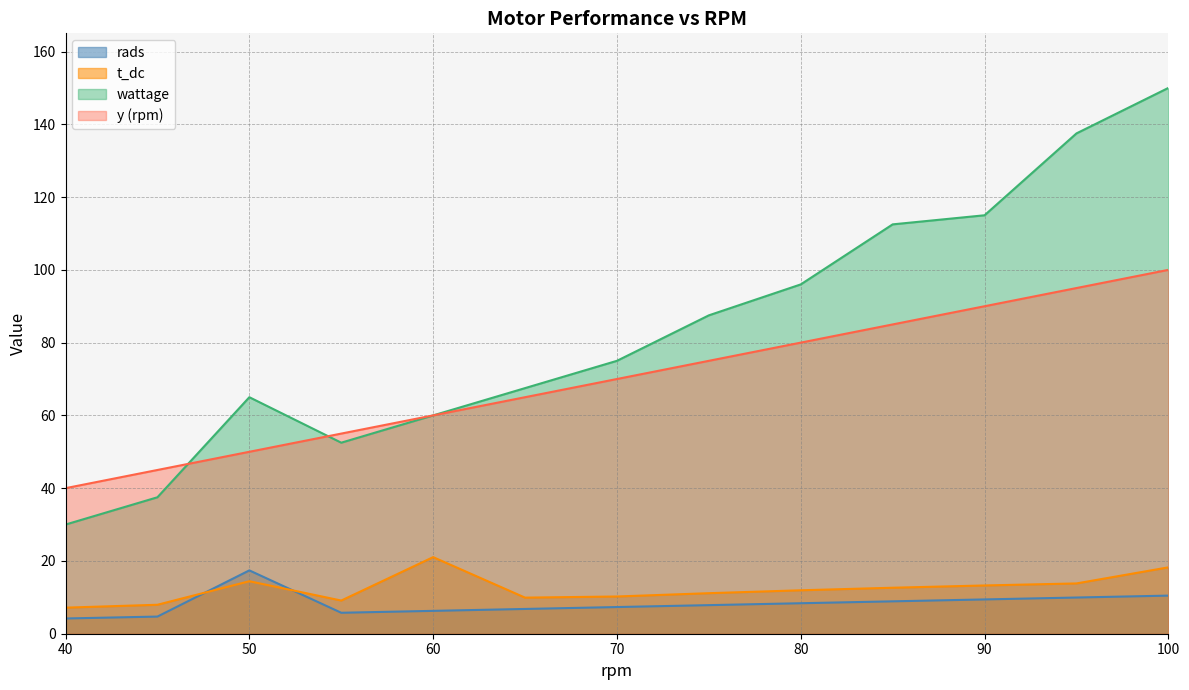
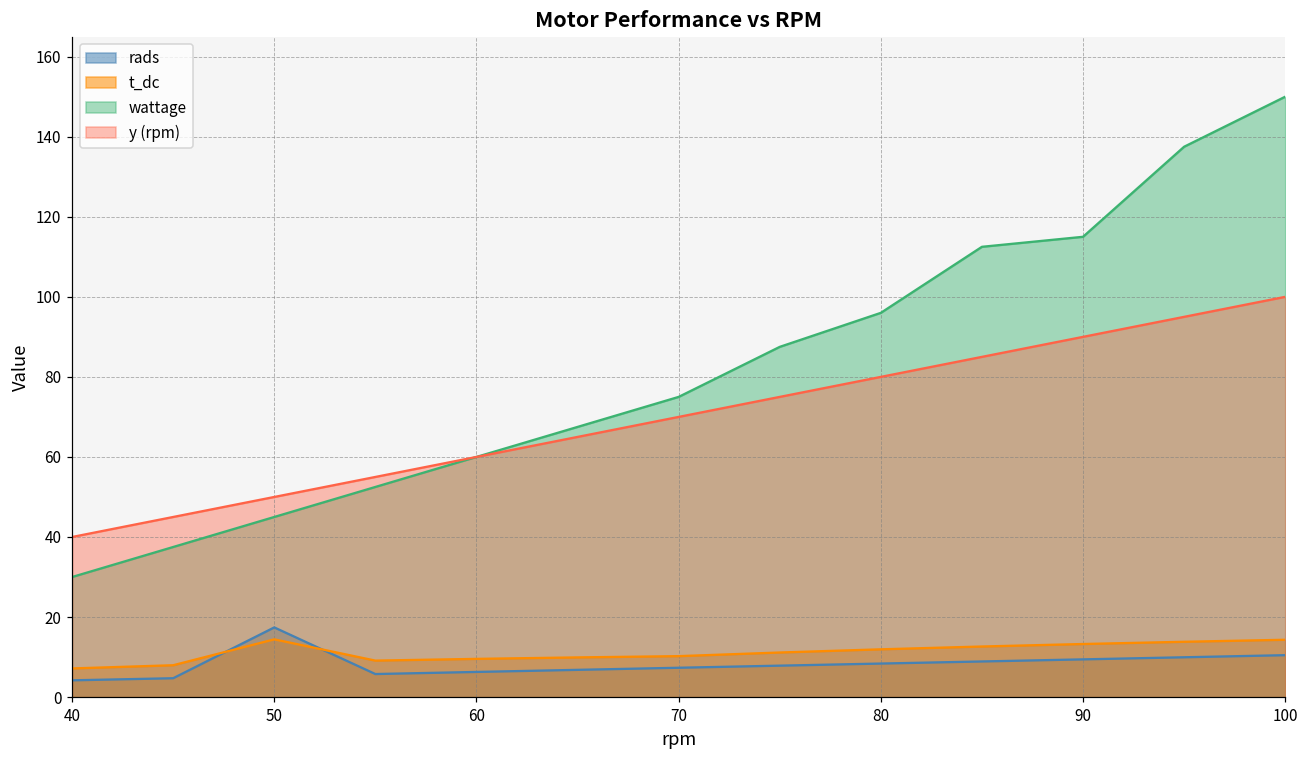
wattage, 50: 65 -> 45
t_dc, 60: 21 -> 10
t_dc, 100: 18 -> 14
